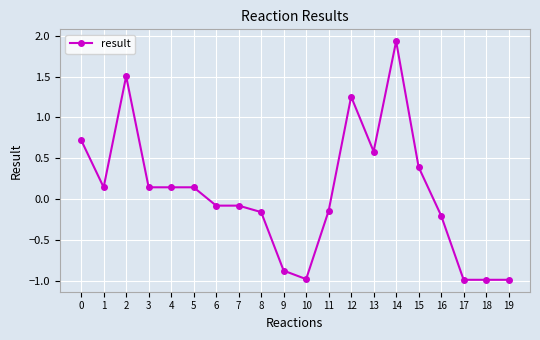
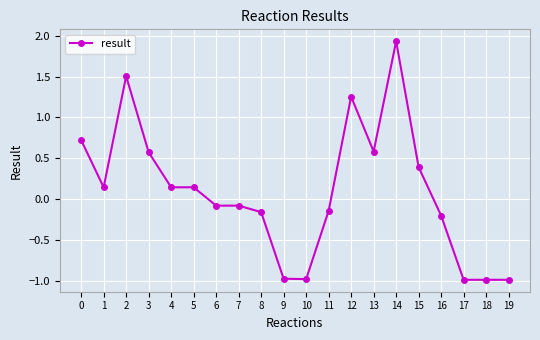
3: 0.1 -> 0.6
9: -0.9 -> -1.0
